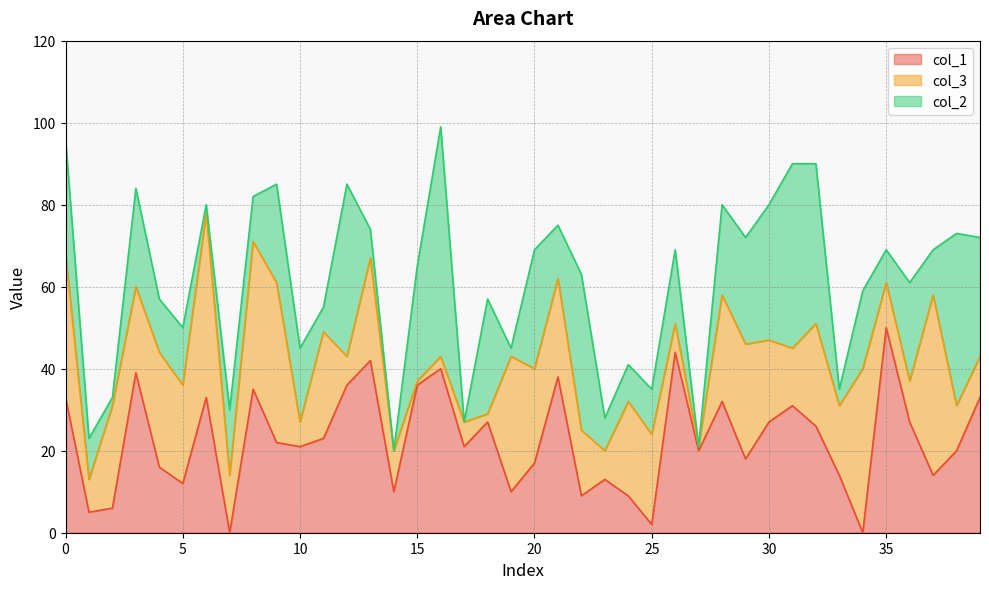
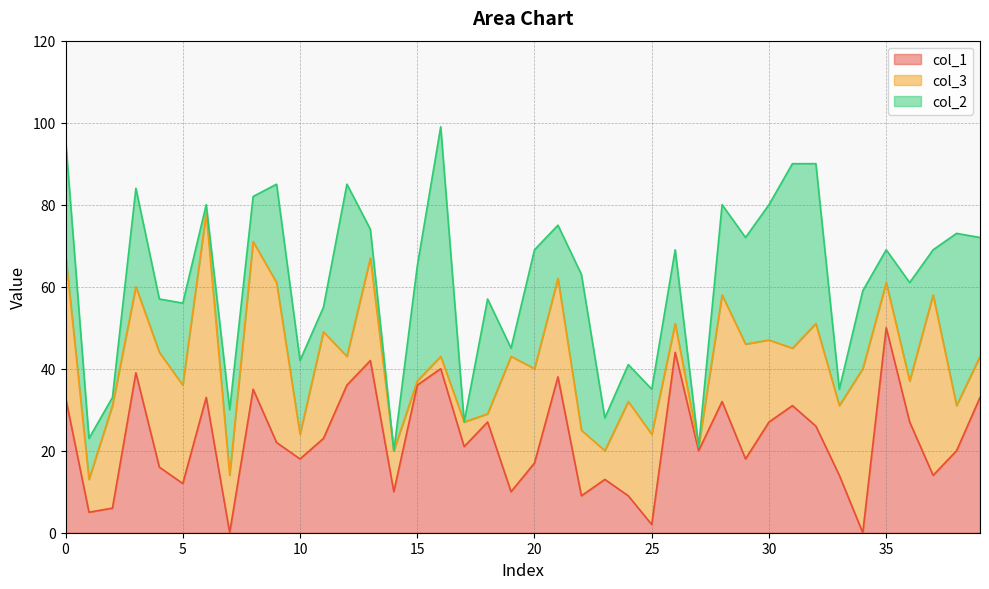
col_2, 5: 14 -> 20
col_1, 10: 21 -> 18
